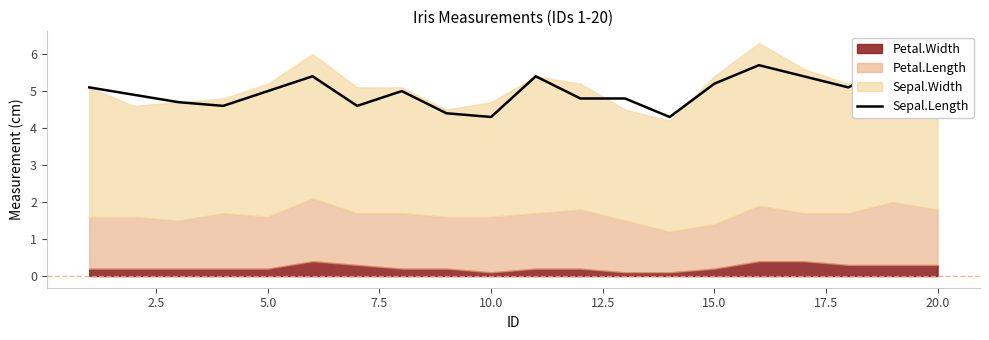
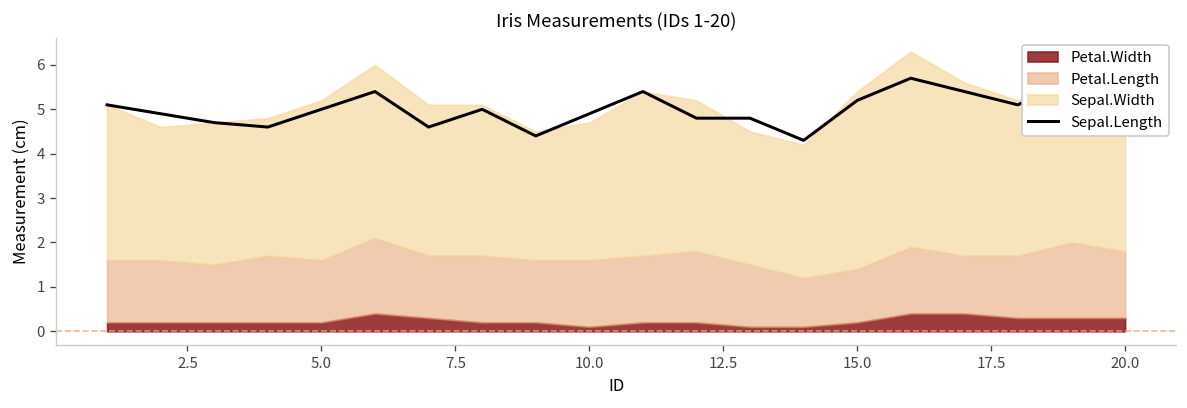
Sepal.Length, 10.0: 4.3 -> 4.9
